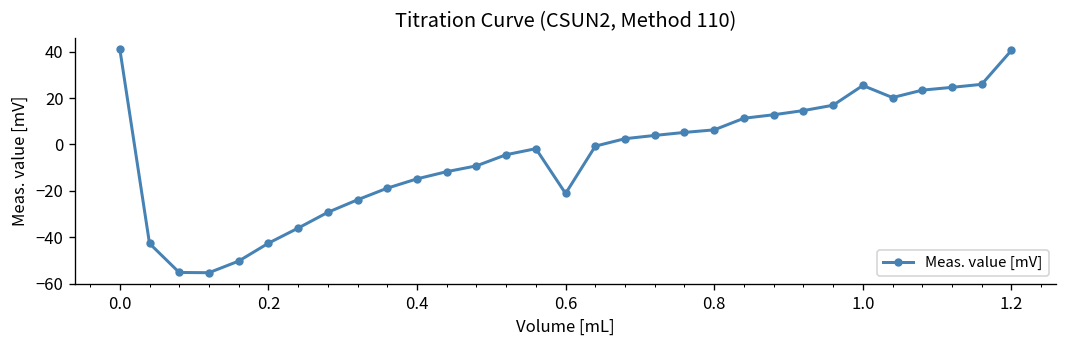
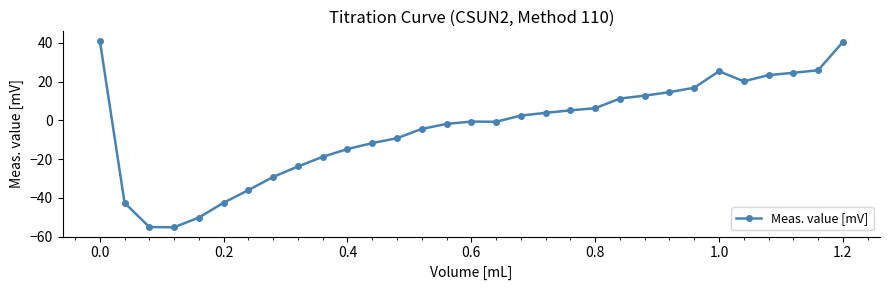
0.6: -21 -> -1
